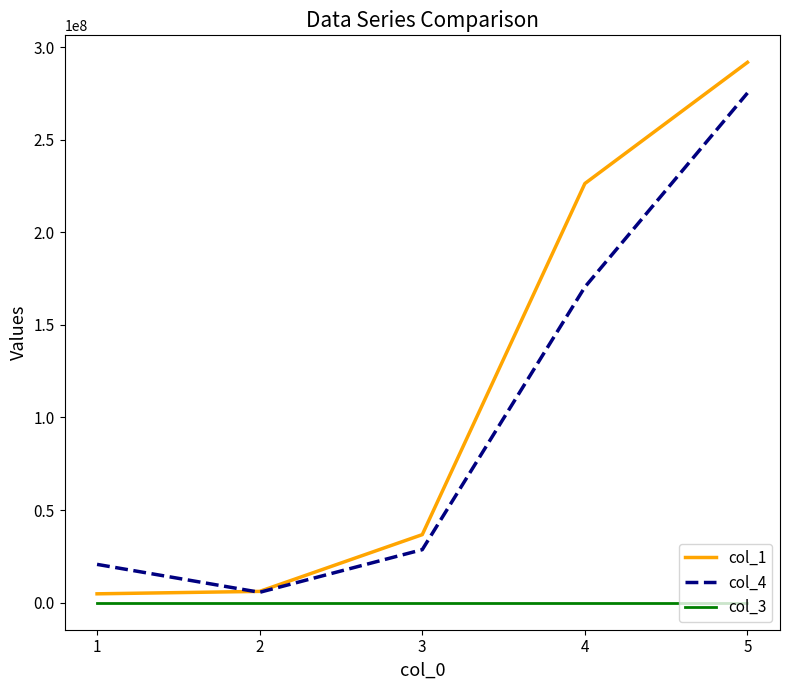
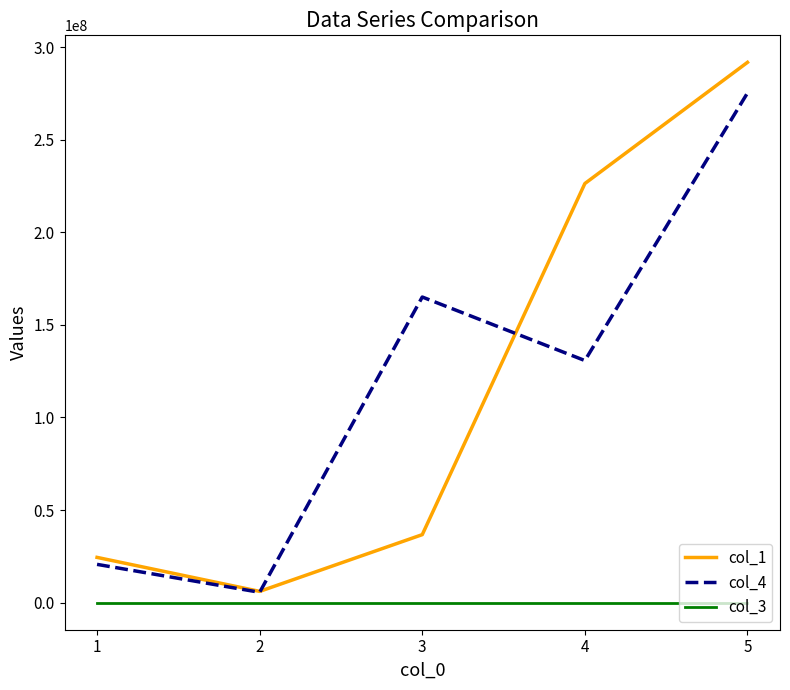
col_1, 1: 5000000 -> 24000000
col_4, 3: 29000000 -> 165000000
col_4, 4: 170000000 -> 131000000
